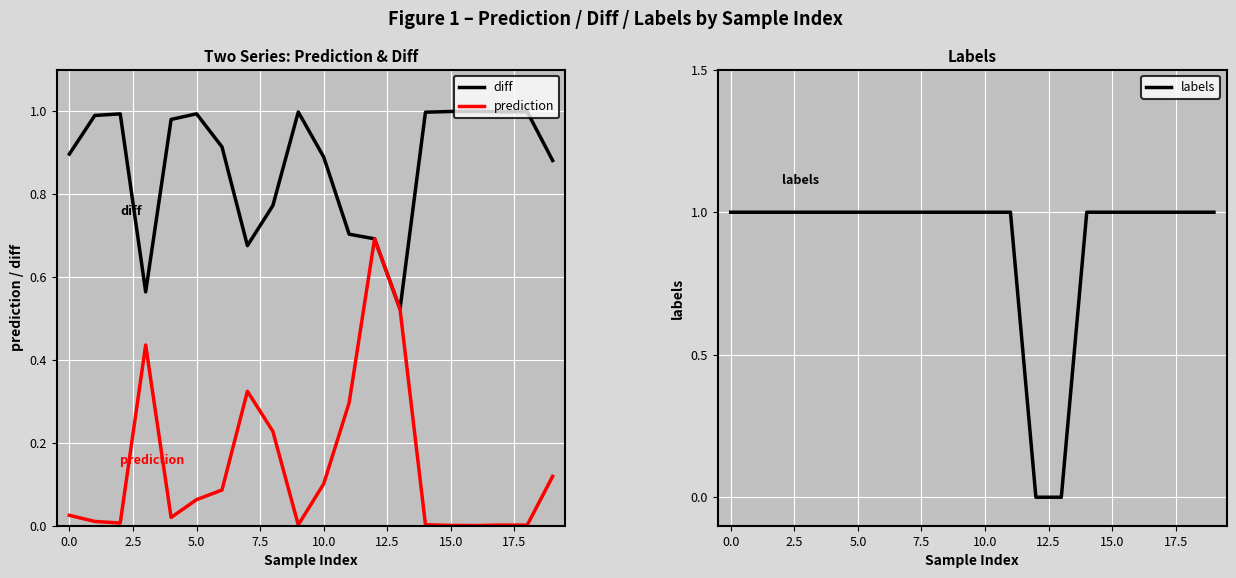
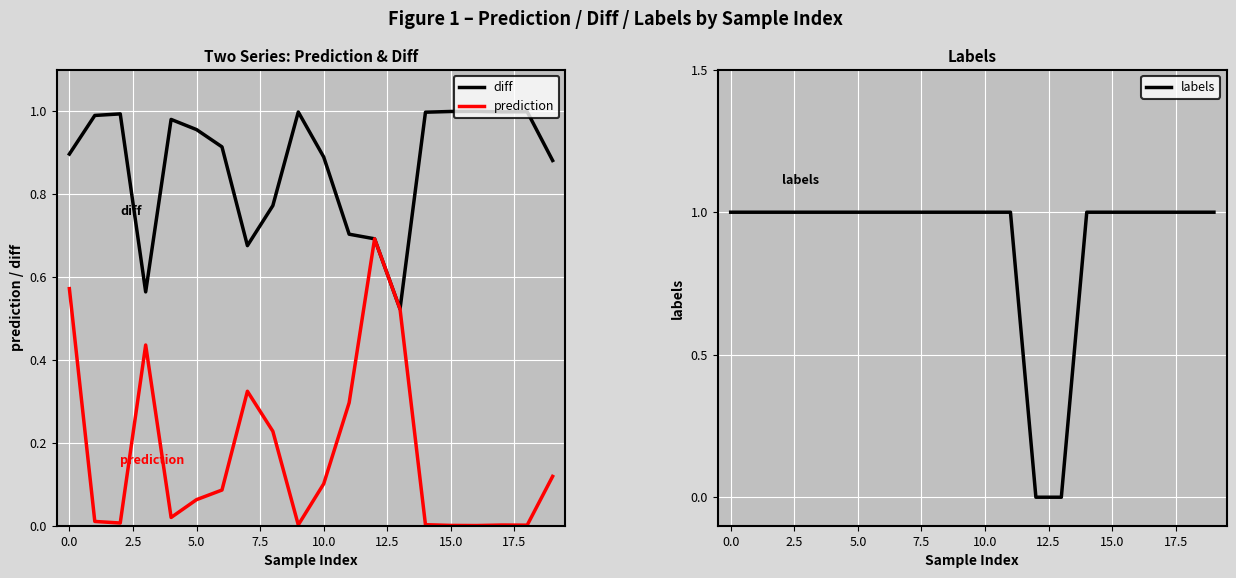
Two Series: Prediction & Diff, prediction, 0.0: 0.03 -> 0.57
Two Series: Prediction & Diff, diff, 5.0: 0.99 -> 0.96
